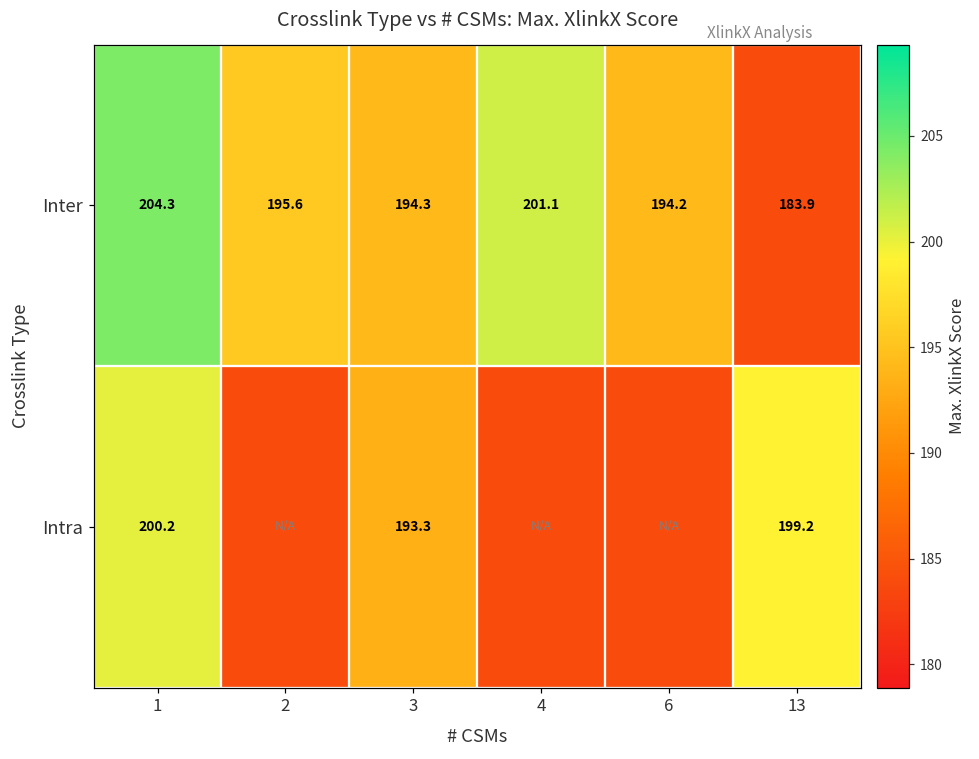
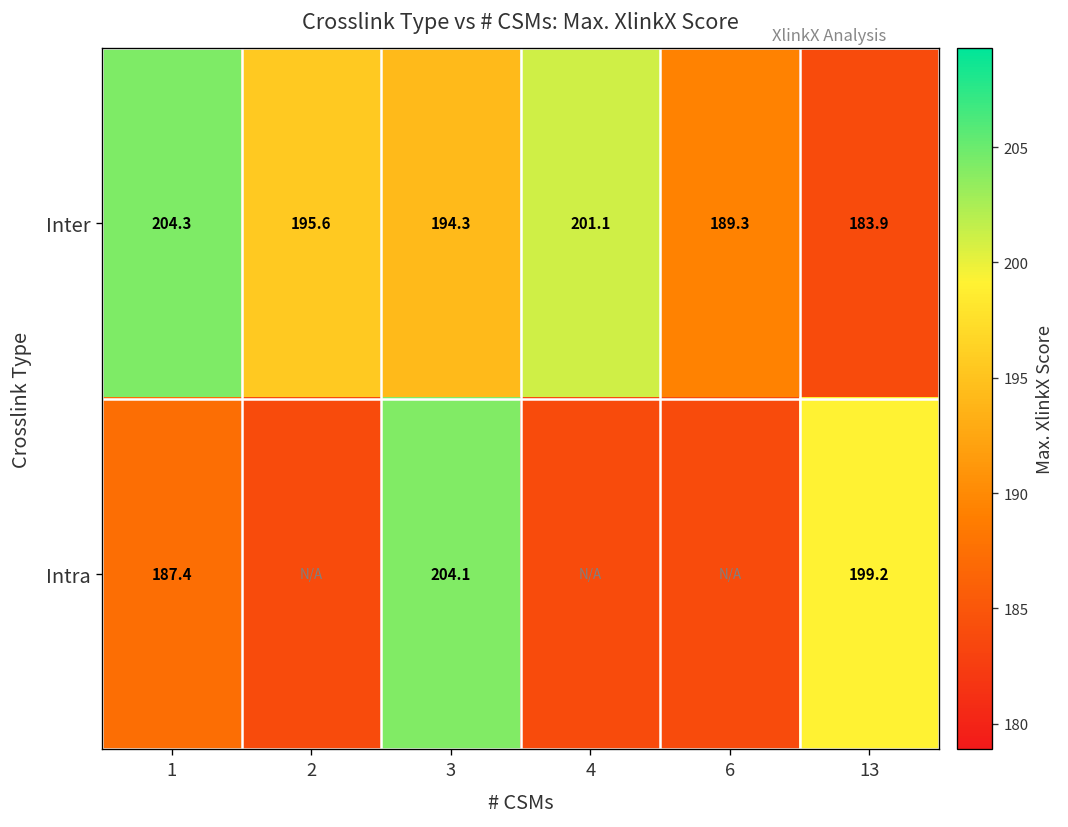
Inter, 6: 194.2 -> 189.3
Intra, 1: 200.2 -> 187.4
Intra, 3: 193.3 -> 204.1
